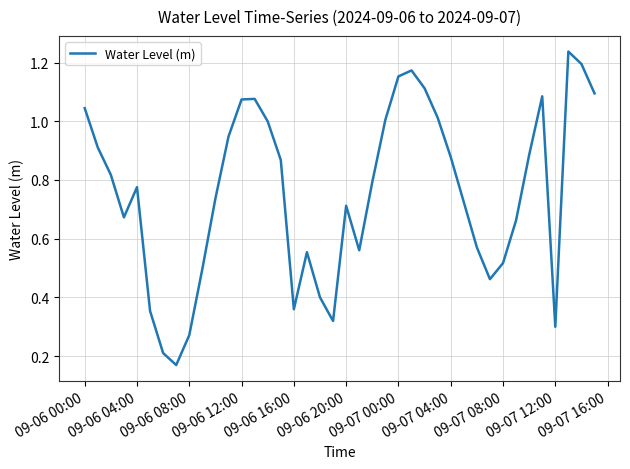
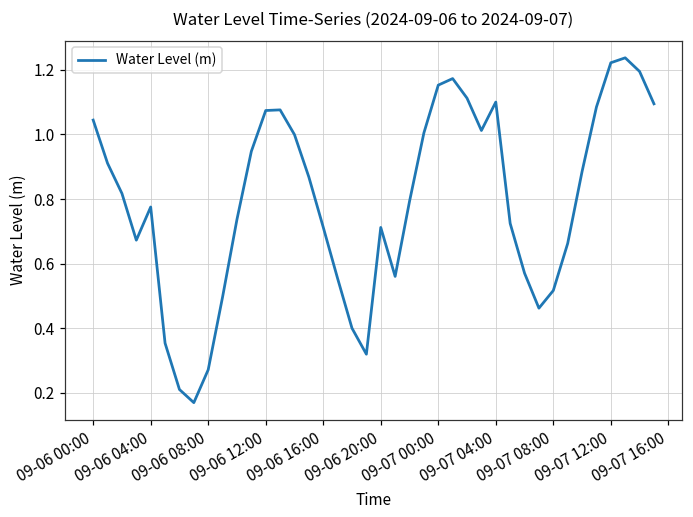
09-06 16:00: 0.36 -> 0.71
09-07 04:00: 0.88 -> 1.10
09-07 12:00: 0.30 -> 1.22
